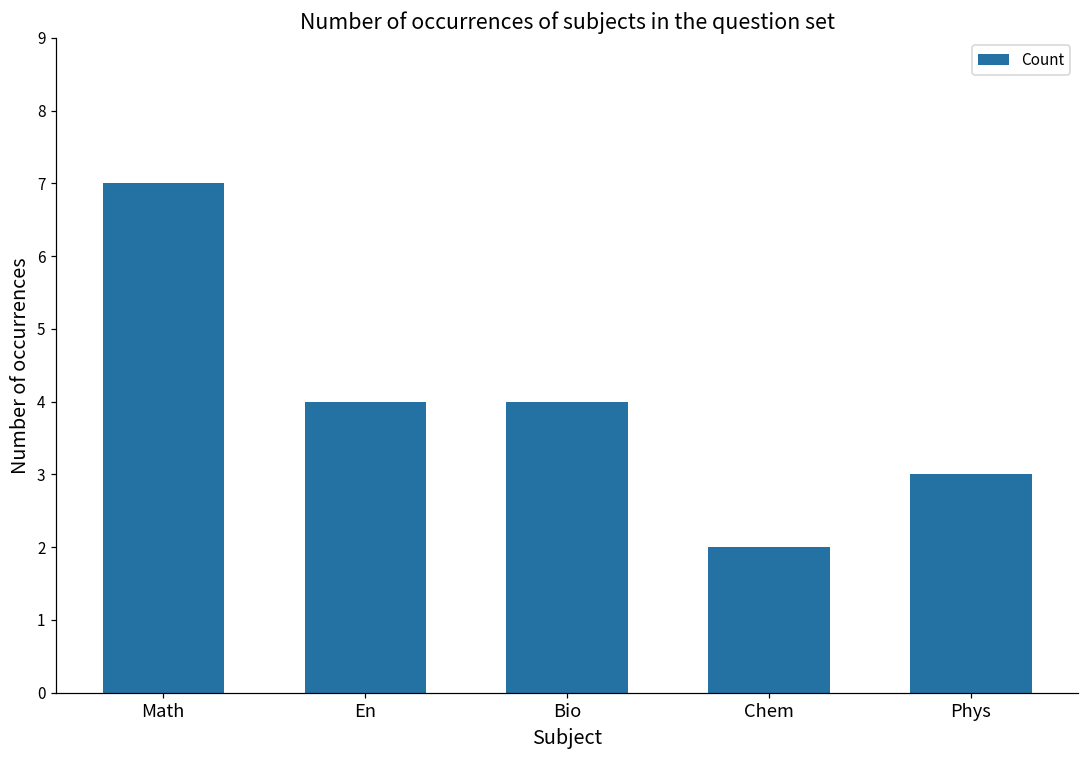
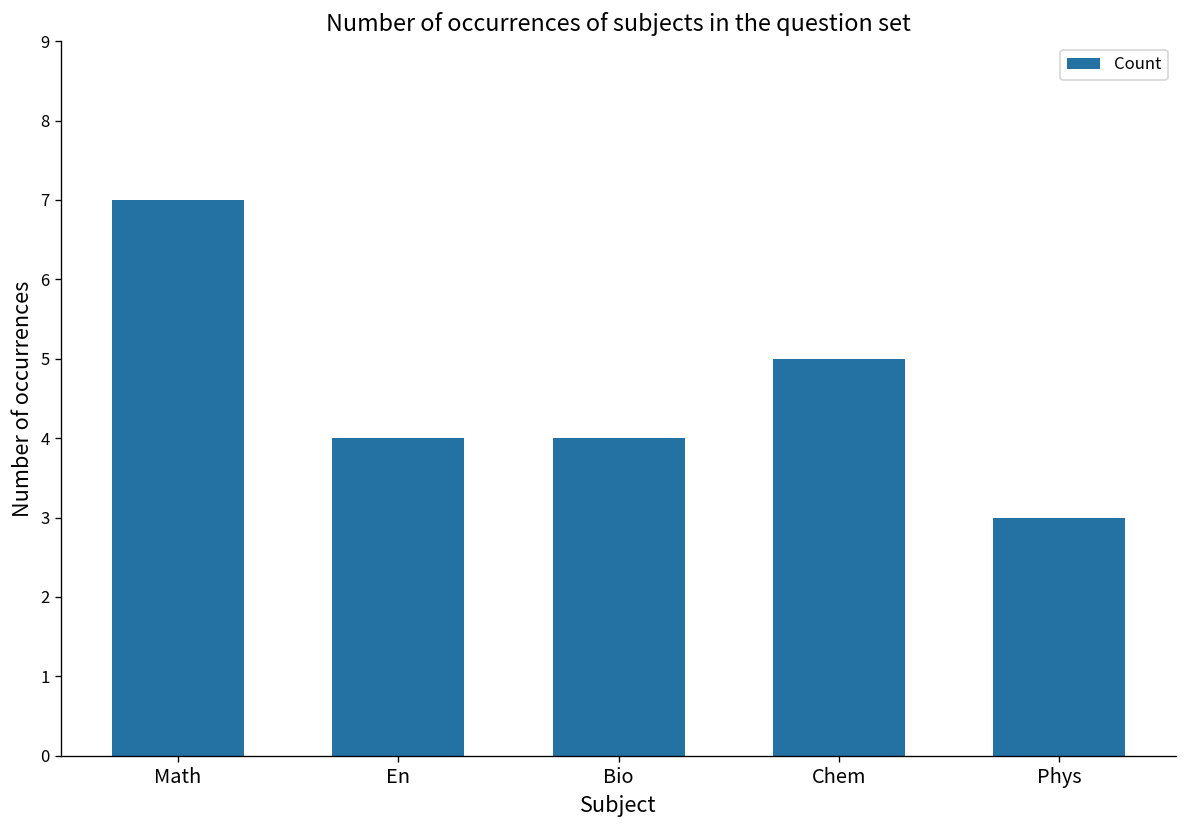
Chem: 2 -> 5
